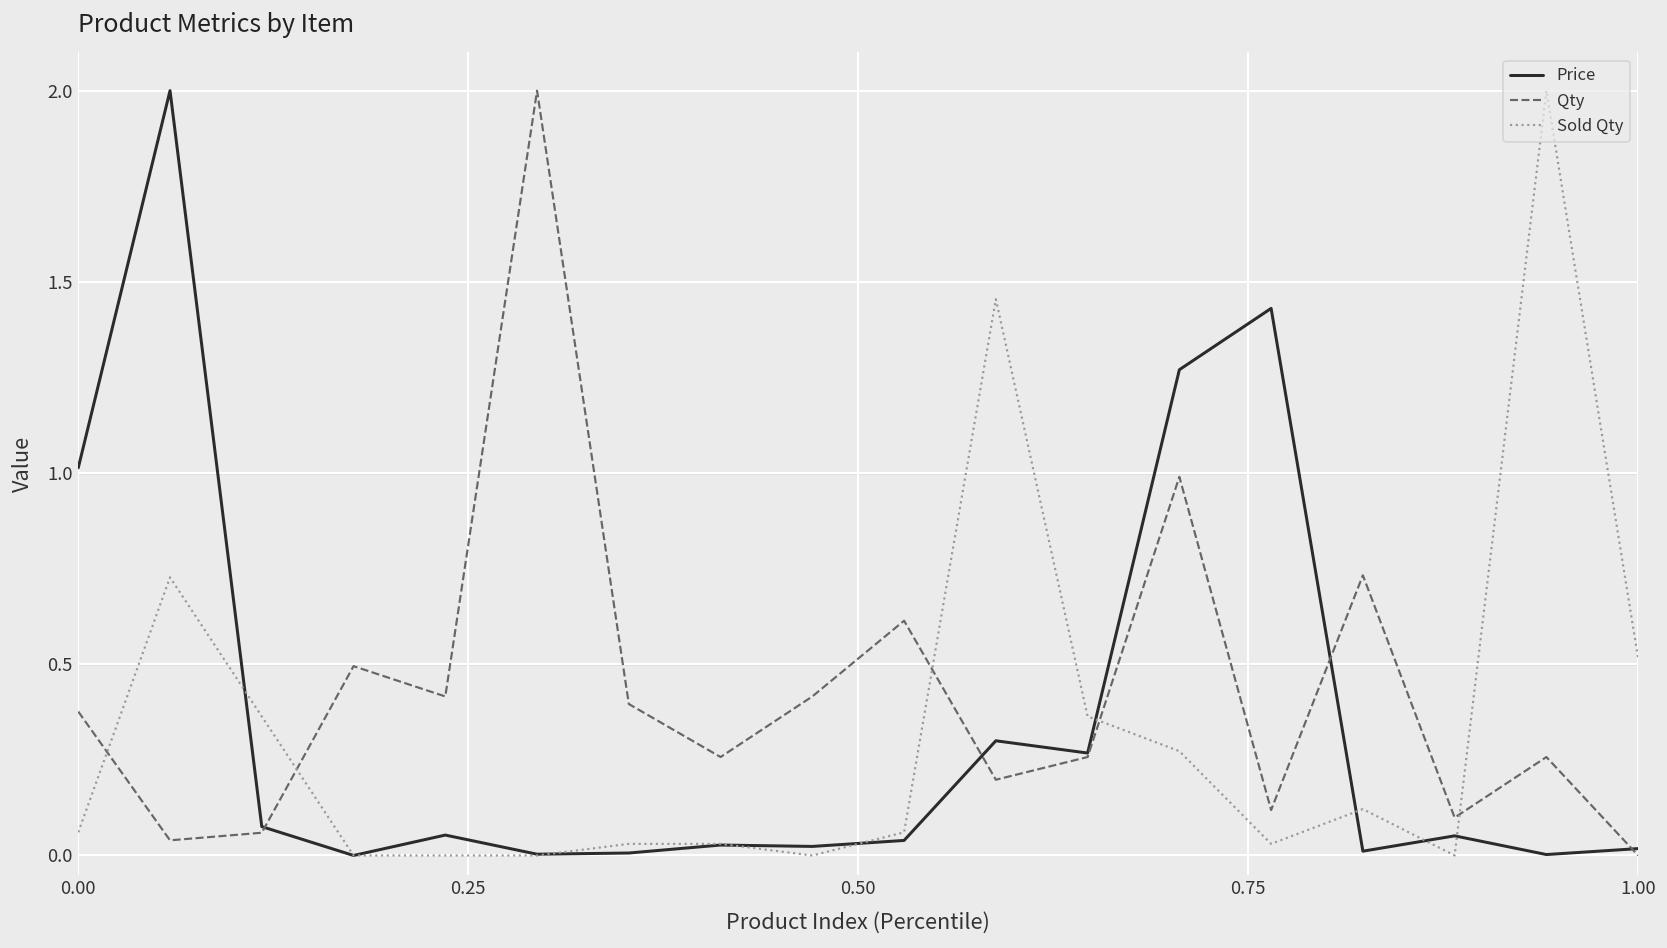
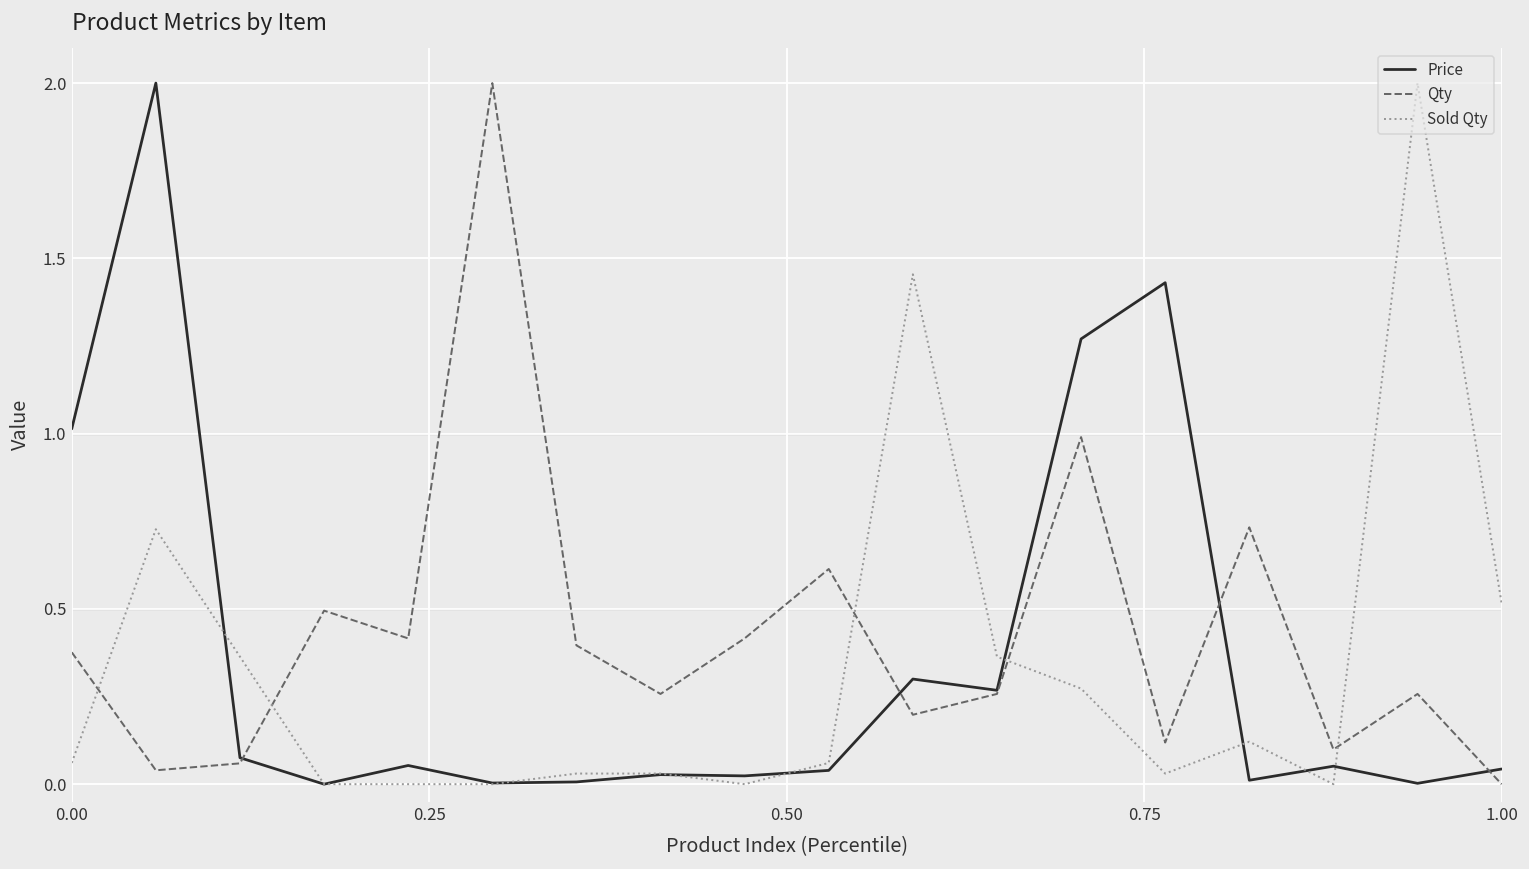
Price, 1.00: 0.02 -> 0.04
